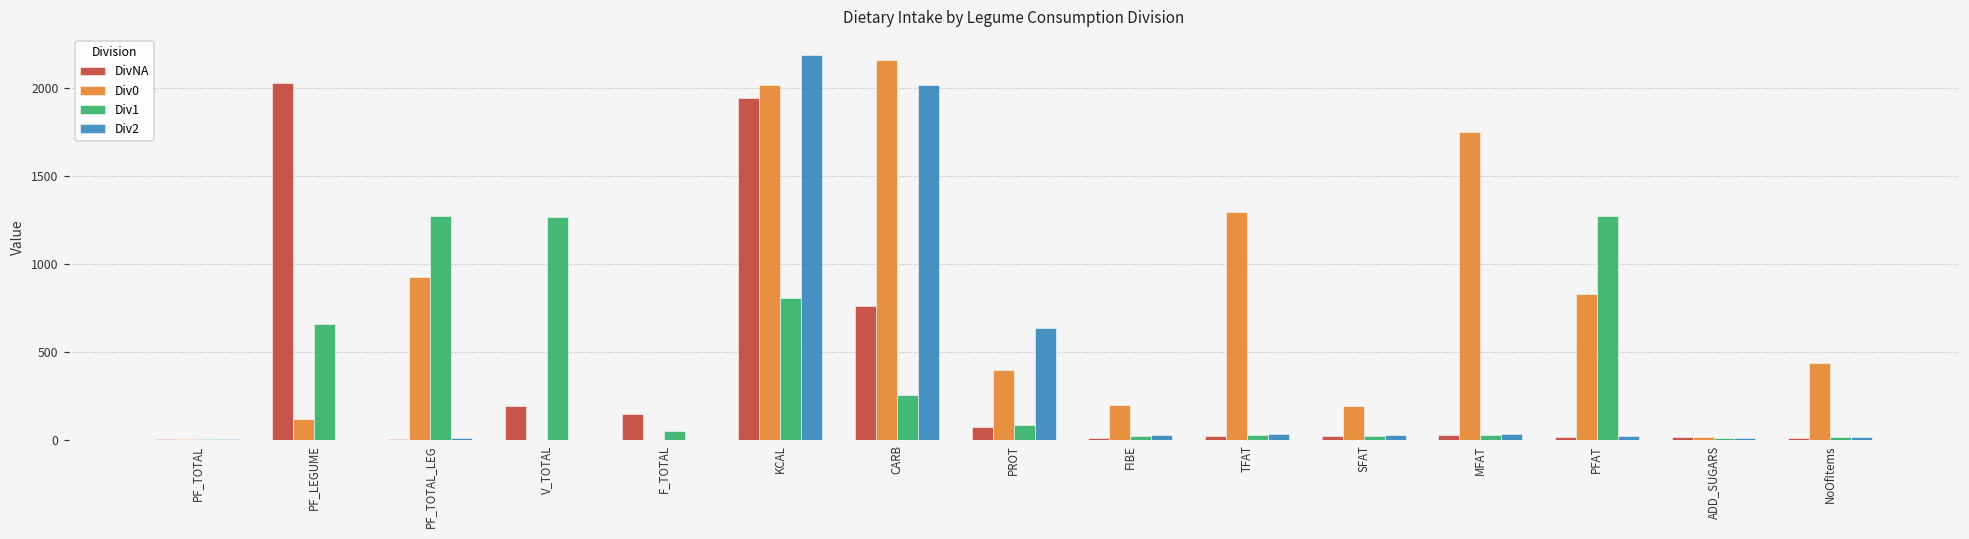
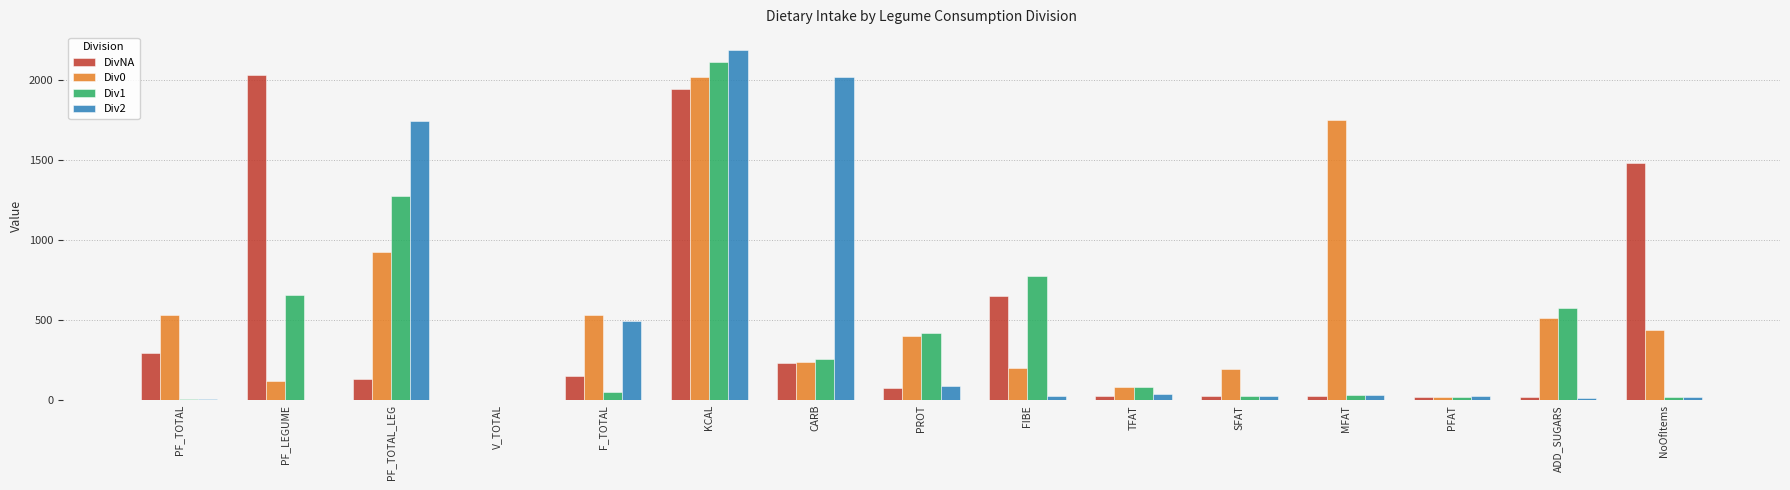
DivNA, PF_TOTAL: 10 -> 290
Div0, PF_TOTAL: 10 -> 530
DivNA, PF_TOTAL_LEG: 10 -> 130
Div2, PF_TOTAL_LEG: 10 -> 1750
DivNA, V_TOTAL: 190 -> 0
Div1, V_TOTAL: 1270 -> 0
Div0, F_TOTAL: 0 -> 530
Div2, F_TOTAL: 0 -> 490
Div1, KCAL: 810 -> 2120
DivNA, CARB: 760 -> 230
Div0, CARB: 2160 -> 240
Div1, PROT: 90 -> 420
Div2, PROT: 640 -> 90
DivNA, FIBE: 10 -> 650
Div1, FIBE: 20 -> 770
Div0, TFAT: 1300 -> 80
Div1, TFAT: 30 -> 80
Div0, PFAT: 830 -> 20
Div1, PFAT: 1280 -> 20
Div0, ADD_SUGARS: 10 -> 520
Div1, ADD_SUGARS: 10 -> 580
DivNA, NoOfItems: 10 -> 1480
